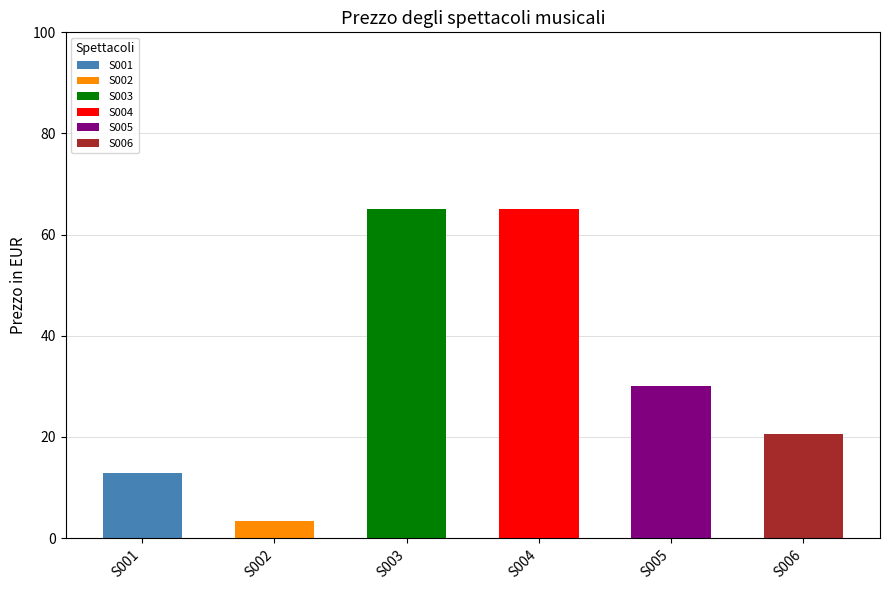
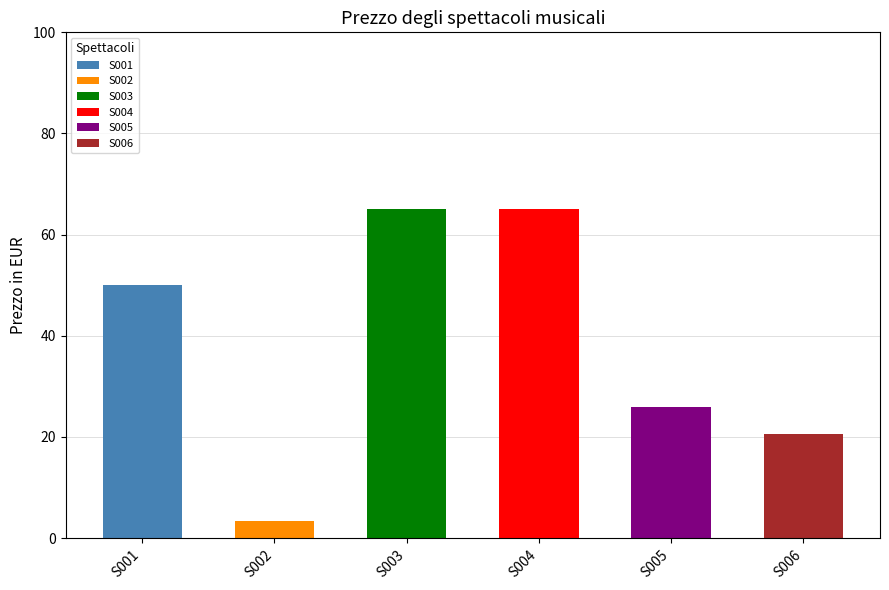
S001: 13 -> 50
S005: 30 -> 26
